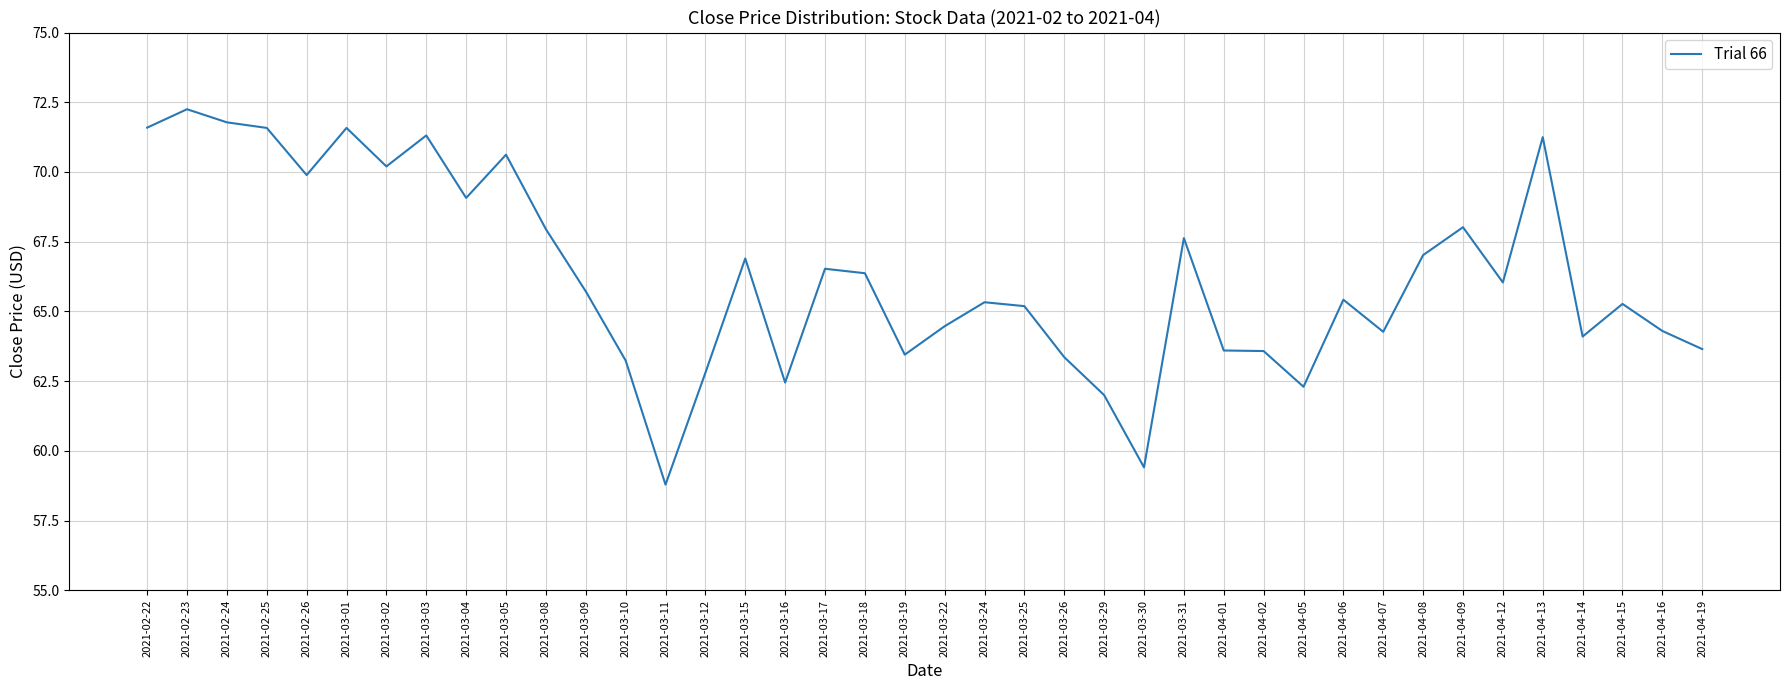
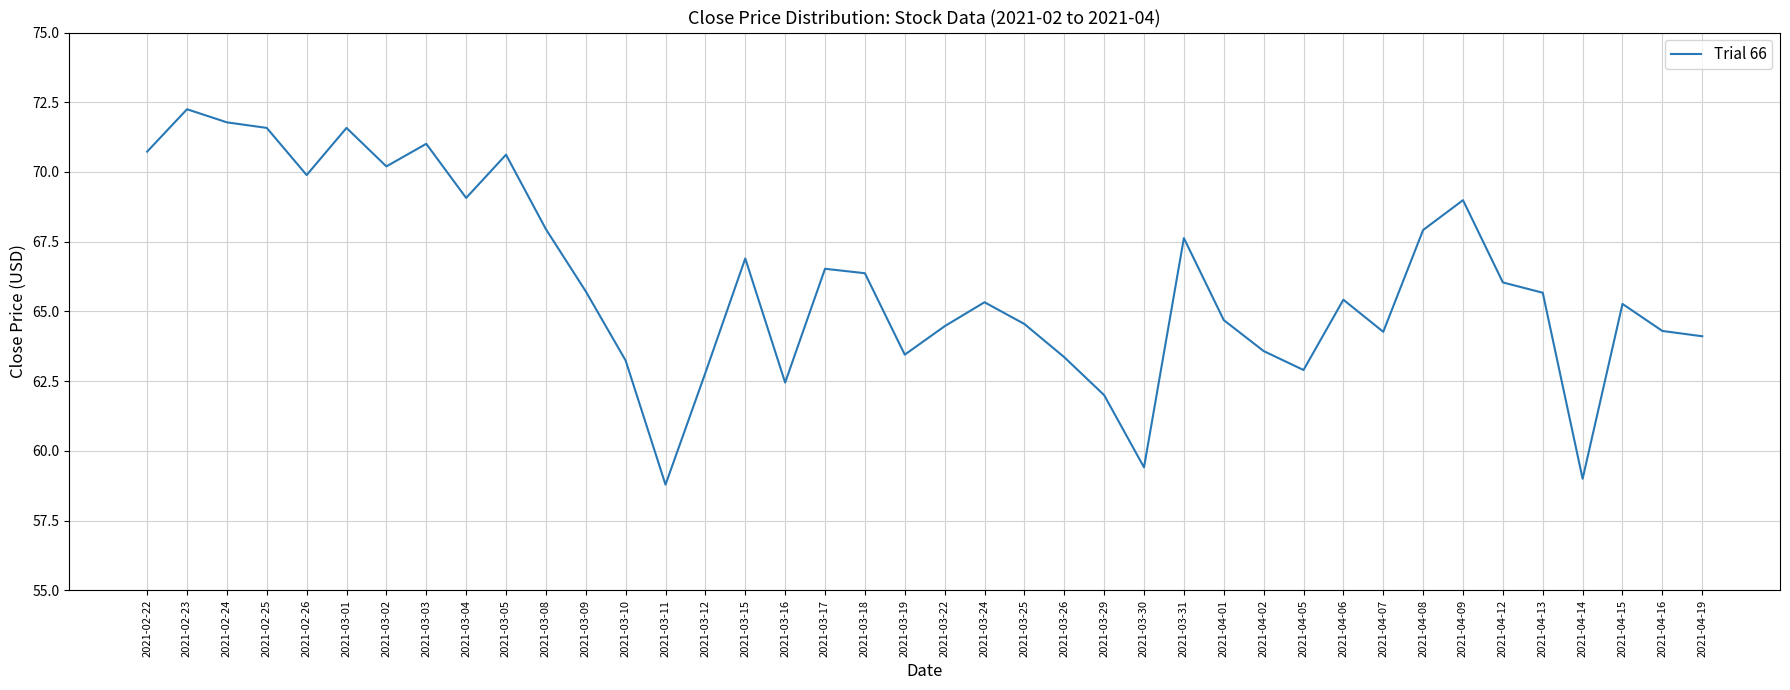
2021-02-22: 71.6 -> 70.7
2021-03-03: 71.3 -> 71.0
2021-03-25: 65.2 -> 64.6
2021-04-01: 63.6 -> 64.7
2021-04-05: 62.3 -> 62.9
2021-04-08: 67.0 -> 67.9
2021-04-09: 68.0 -> 69.0
2021-04-13: 71.3 -> 65.7
2021-04-14: 64.1 -> 59.0
2021-04-19: 63.7 -> 64.1
